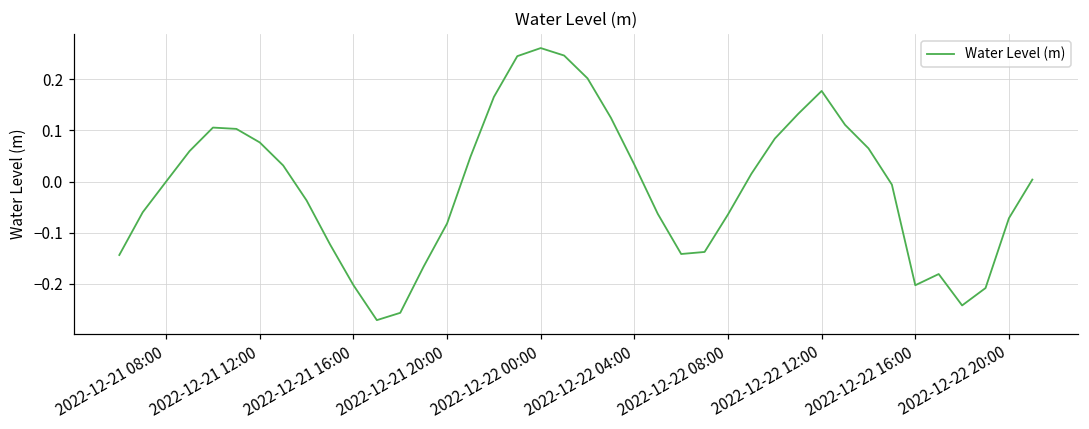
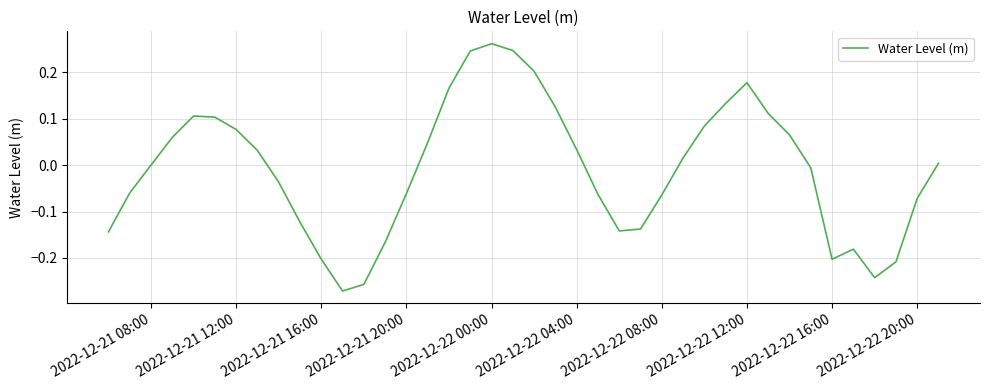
2022-12-21 20:00: -0.08 -> -0.06
